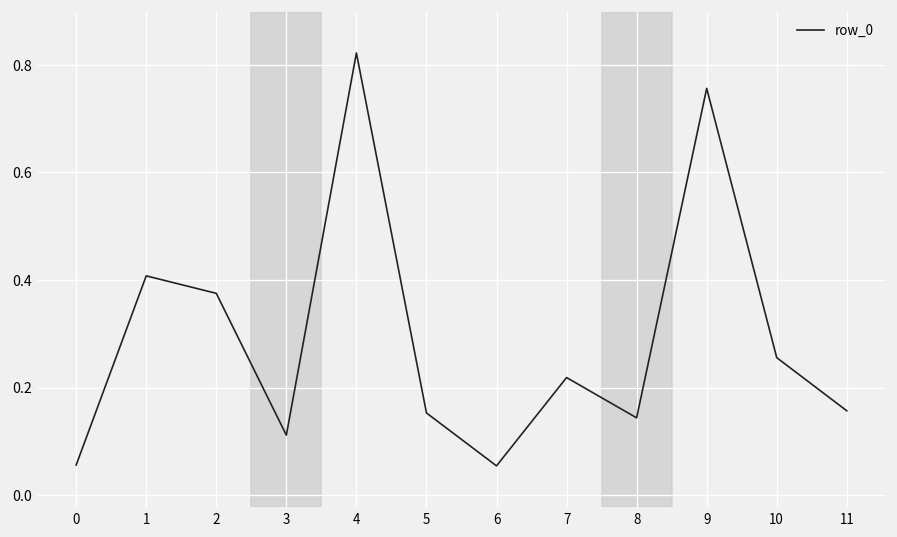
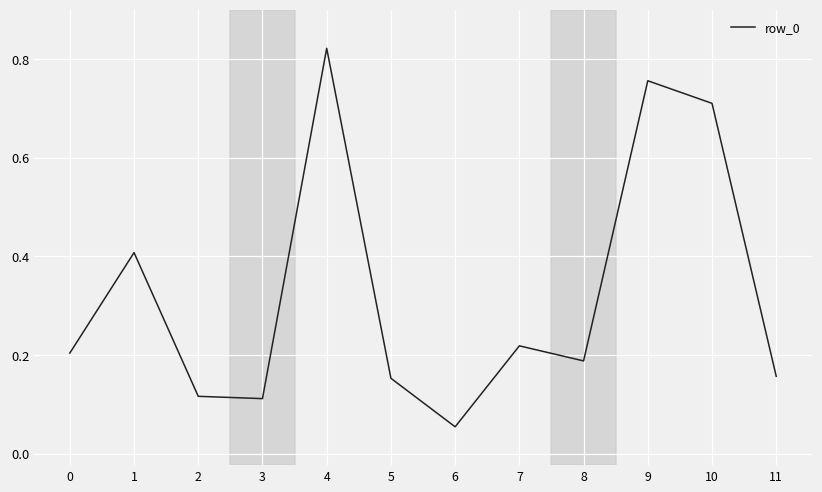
0: 0.06 -> 0.20
2: 0.38 -> 0.12
8: 0.14 -> 0.19
10: 0.26 -> 0.71
